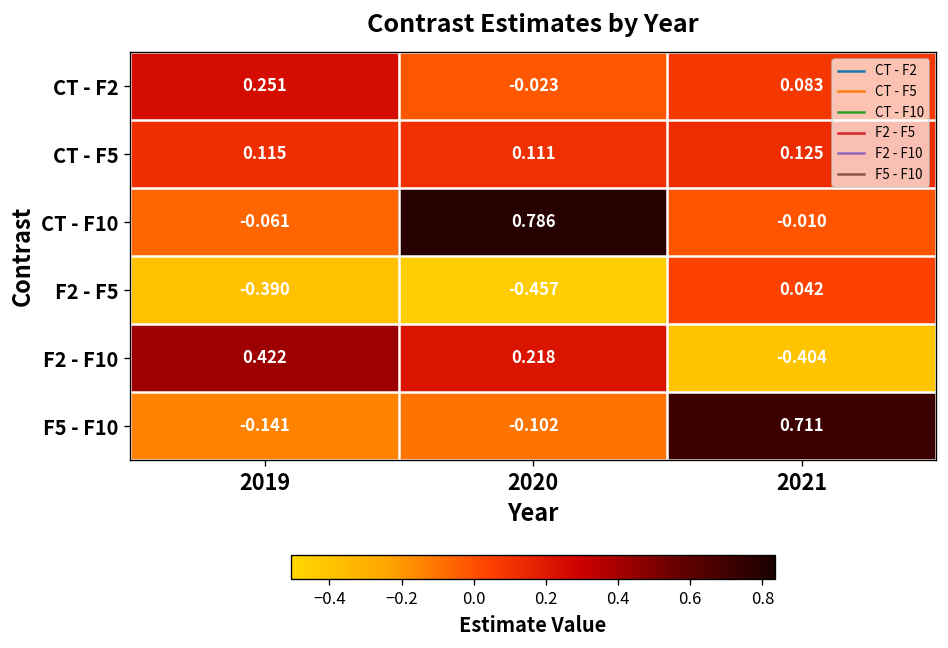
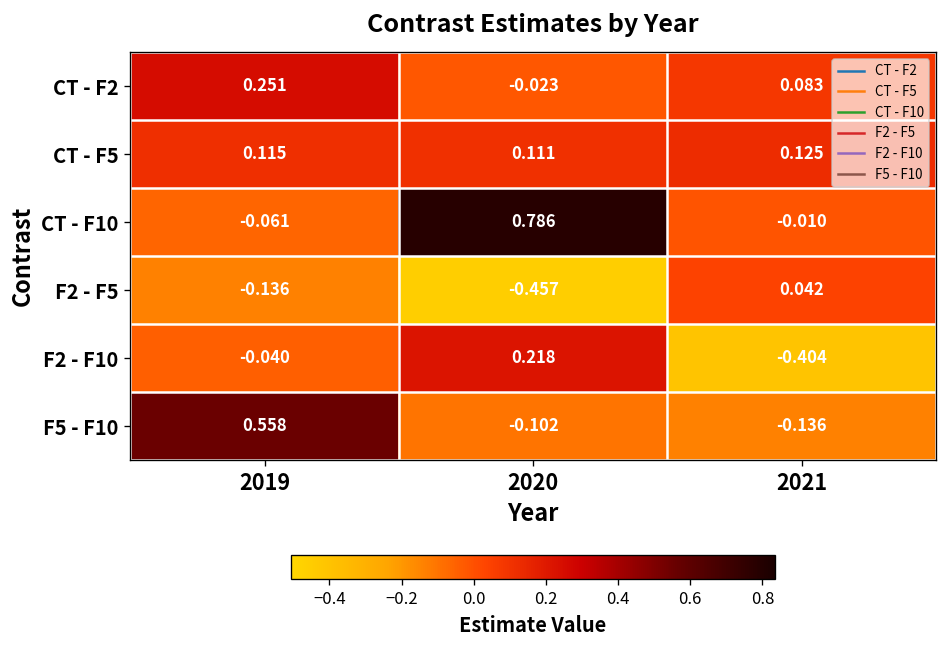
F2 - F5, 2019: -0.390 -> -0.136
F2 - F10, 2019: 0.422 -> -0.040
F5 - F10, 2019: -0.141 -> 0.558
F5 - F10, 2021: 0.711 -> -0.136
